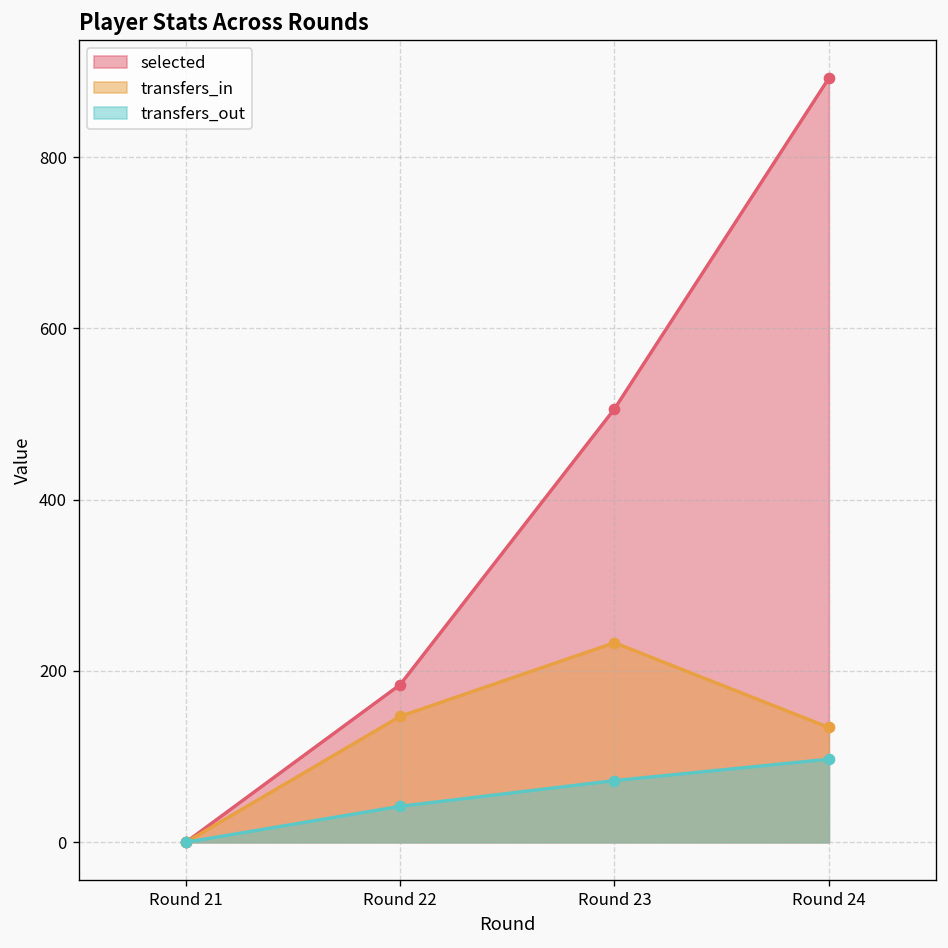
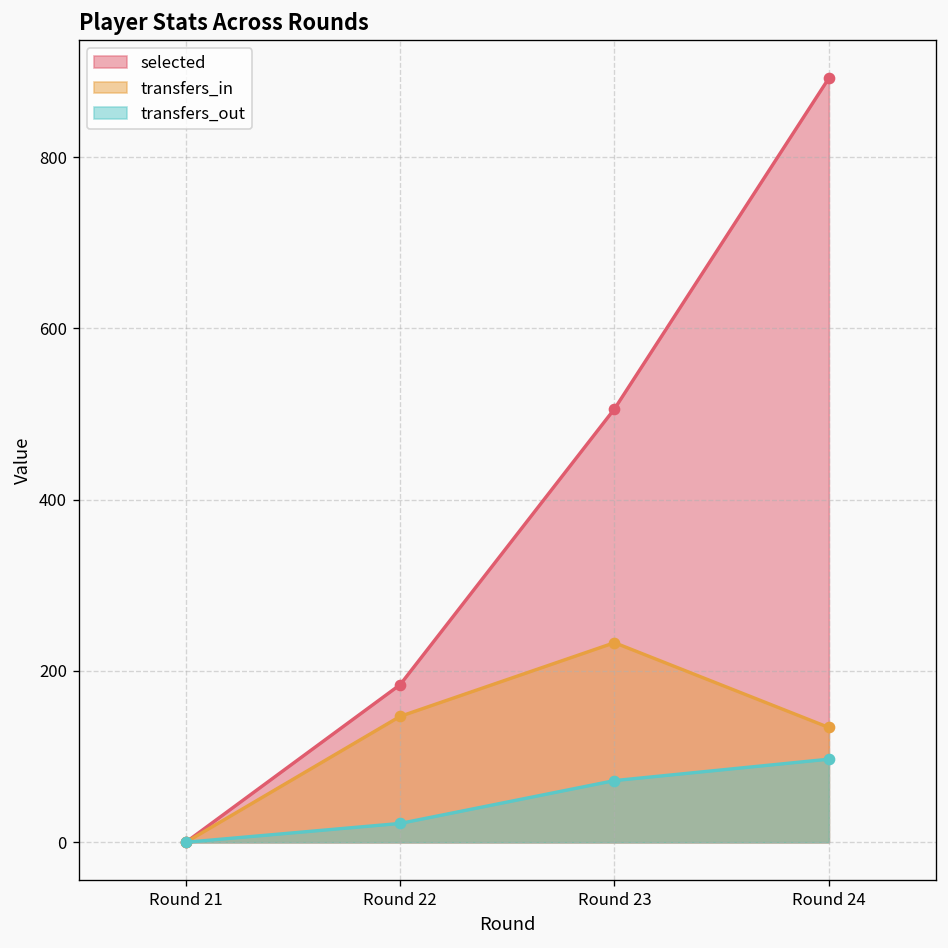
transfers_out, Round 22: 40 -> 20
